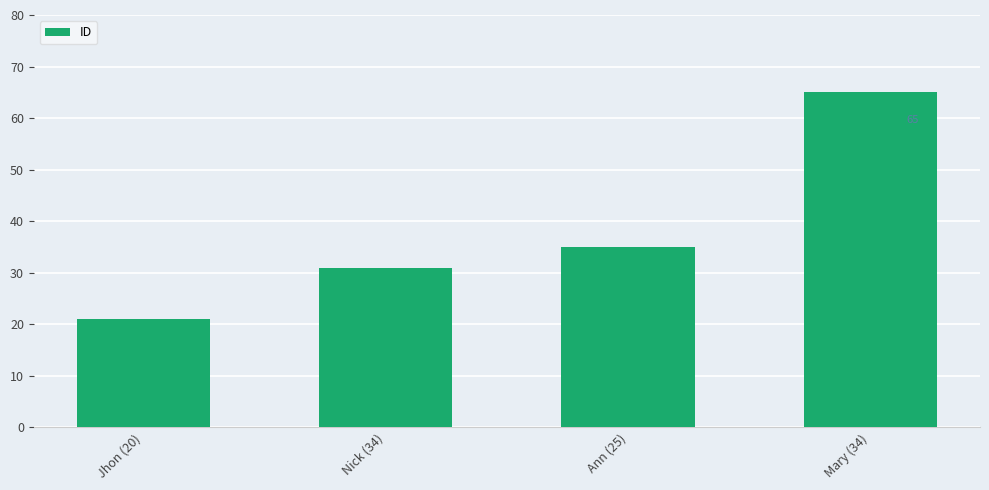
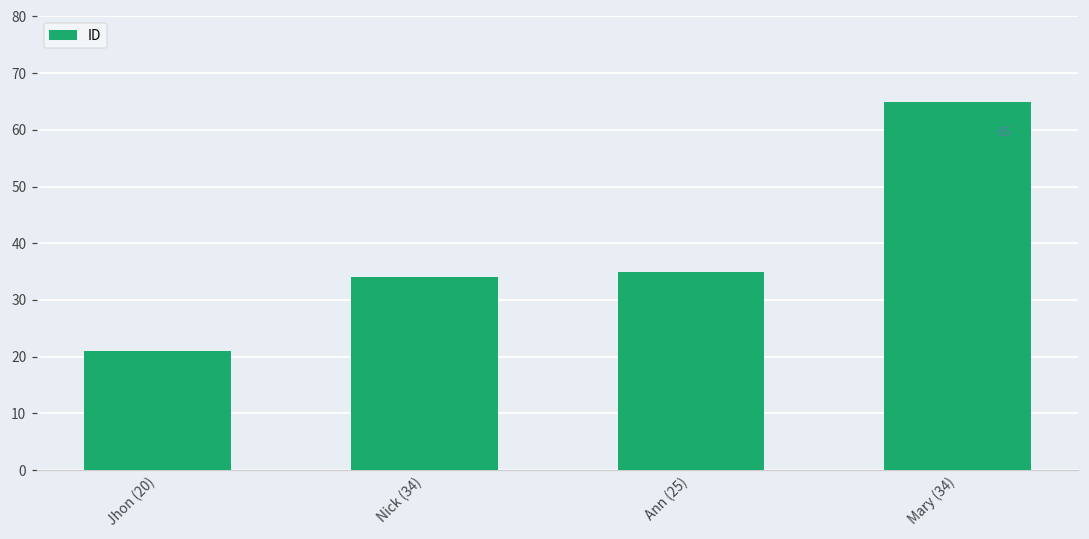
Nick (34): 31 -> 34
